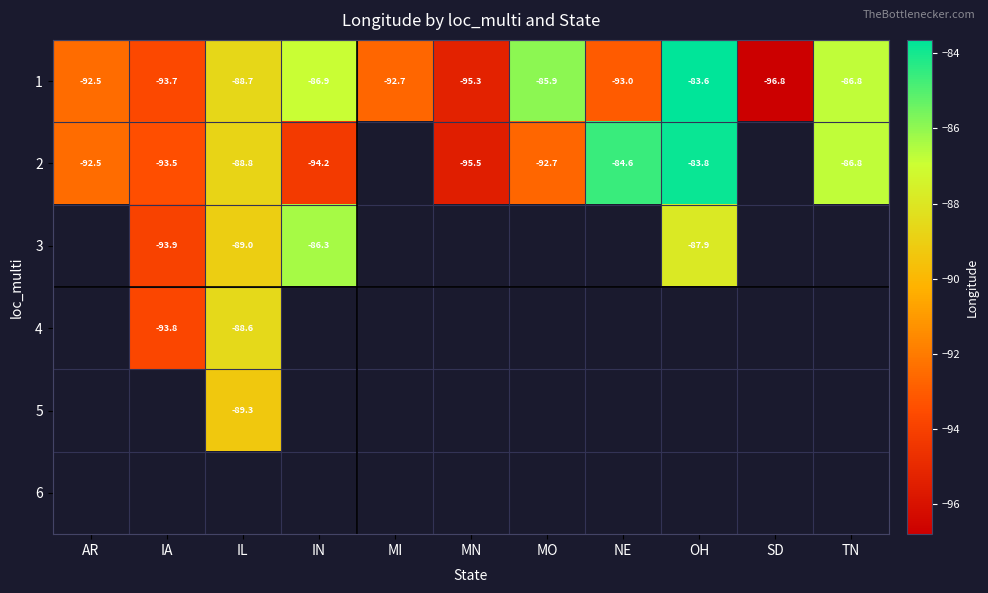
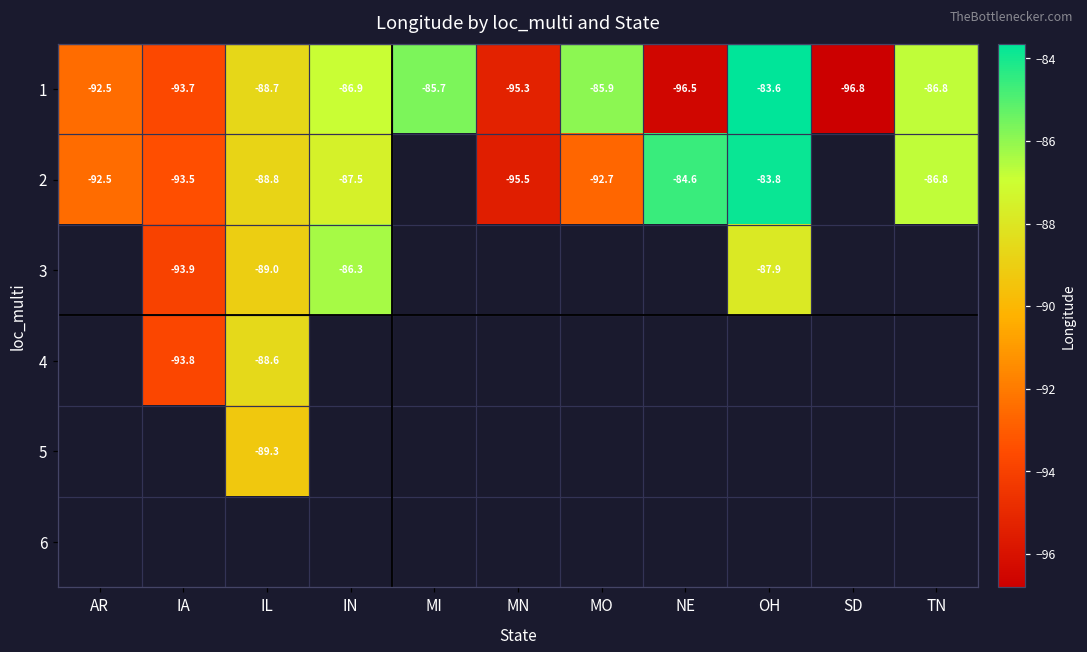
1, MI: -92.7 -> -85.7
1, NE: -93.0 -> -96.5
2, IN: -94.2 -> -87.5
